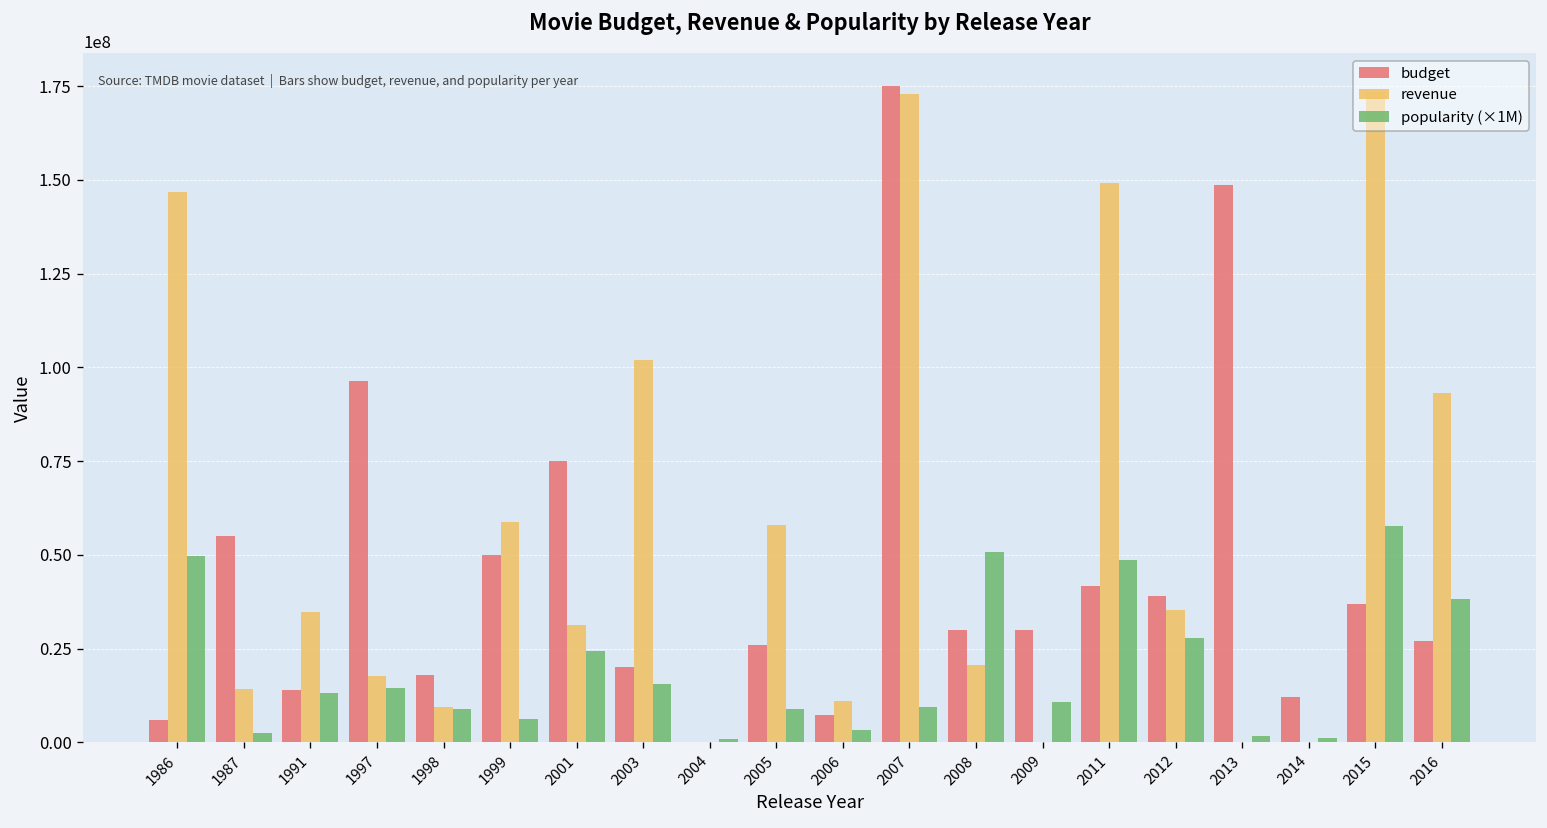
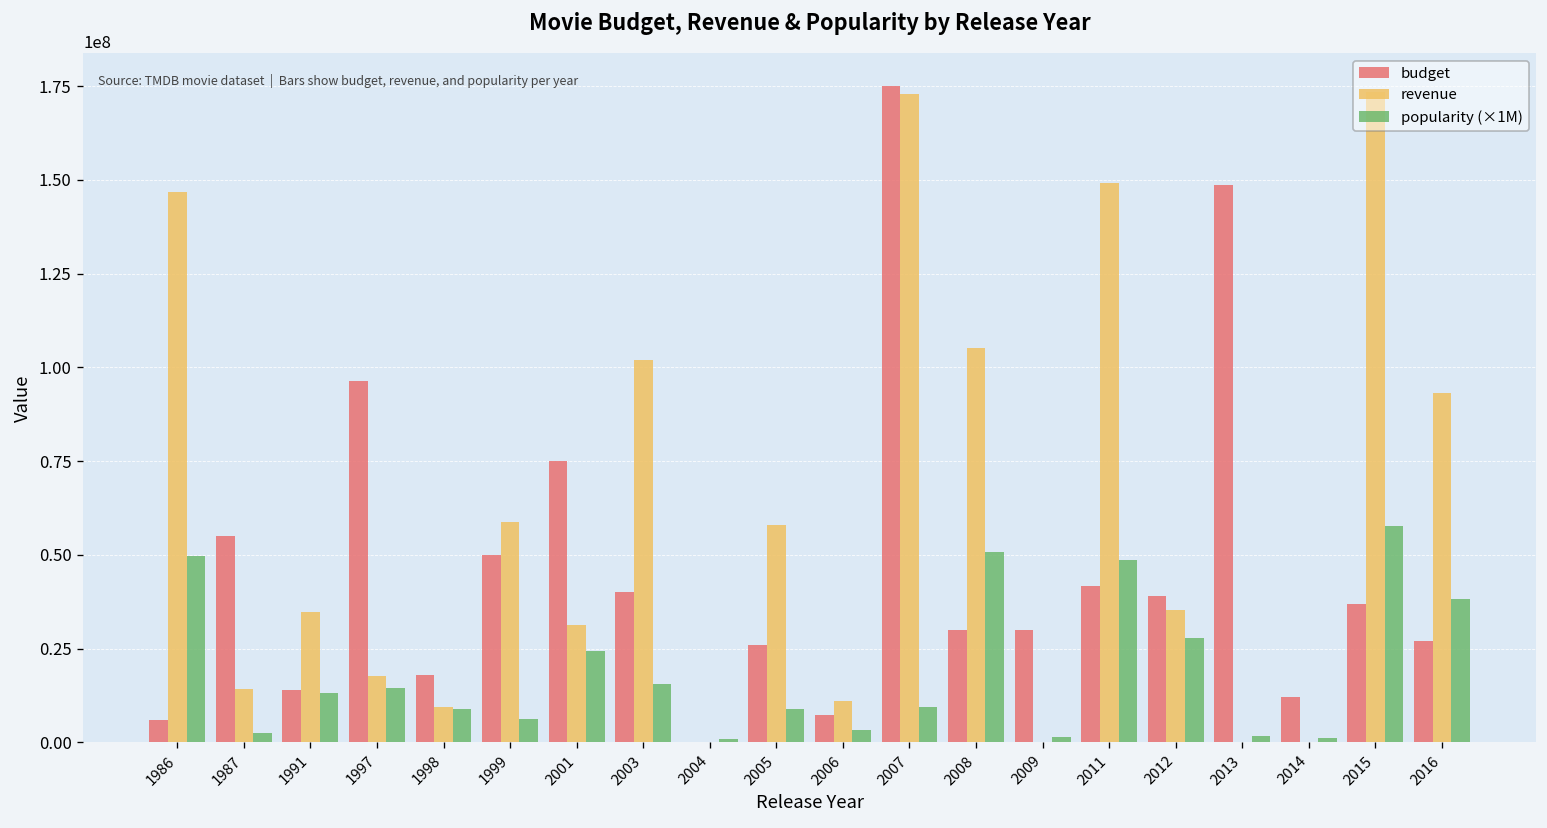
budget, 2003: 20000000 -> 40000000
revenue, 2008: 21000000 -> 105000000
popularity (×1M), 2009: 11000000 -> 2000000
